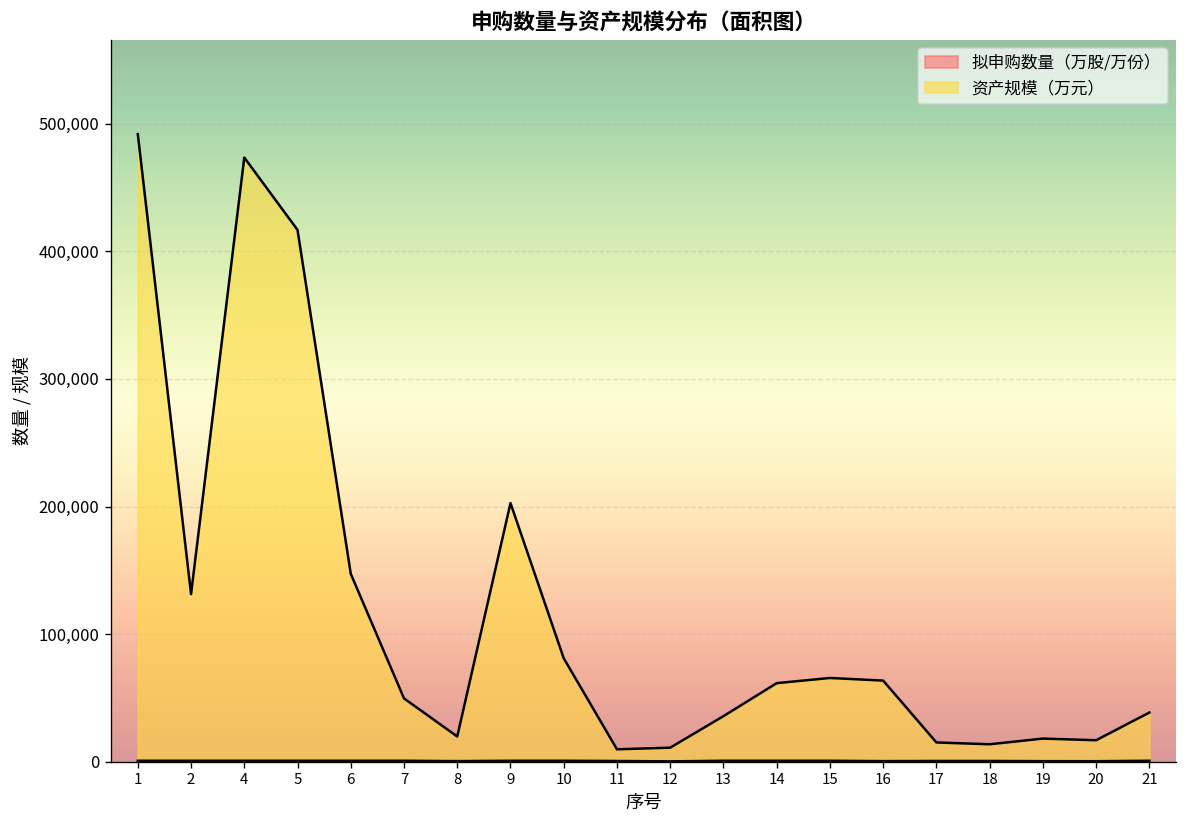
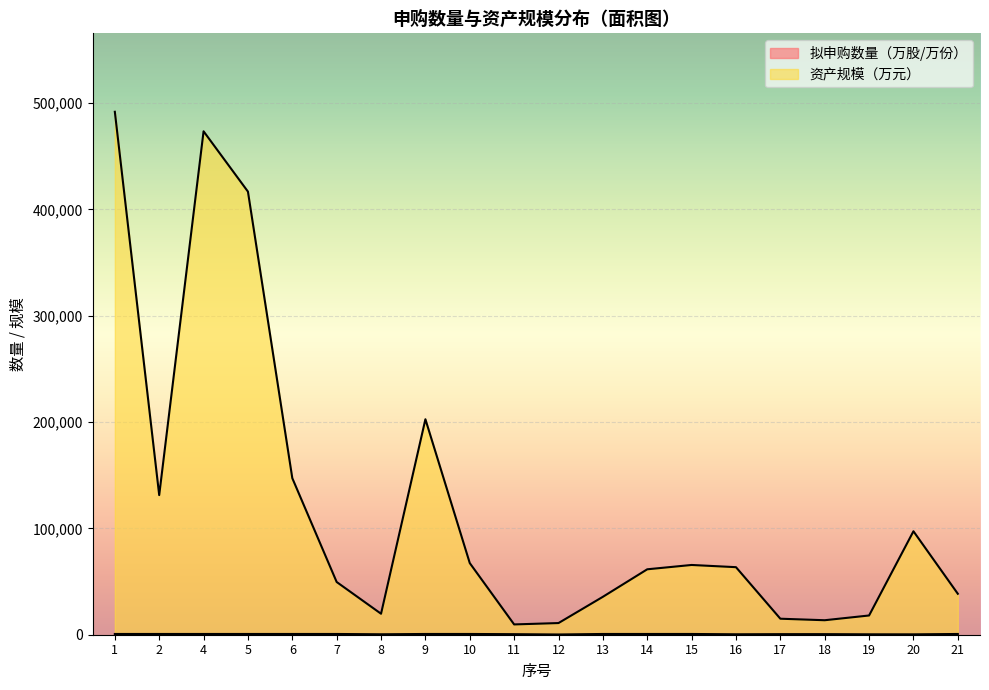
资产规模（万元）, 10: 81,000 -> 67,000
资产规模（万元）, 20: 17,000 -> 97,000
